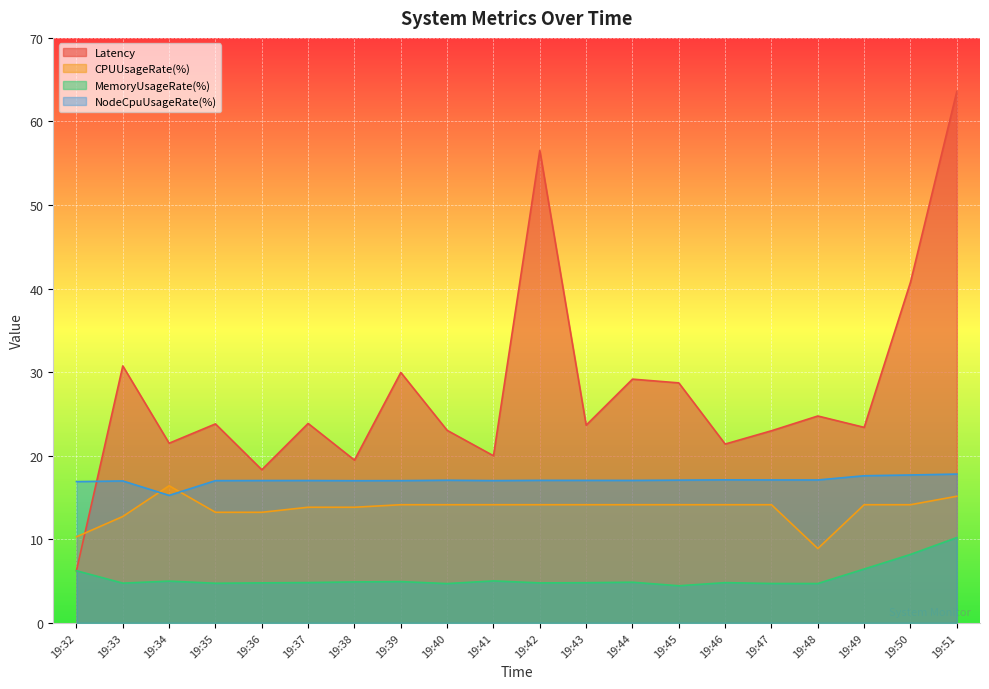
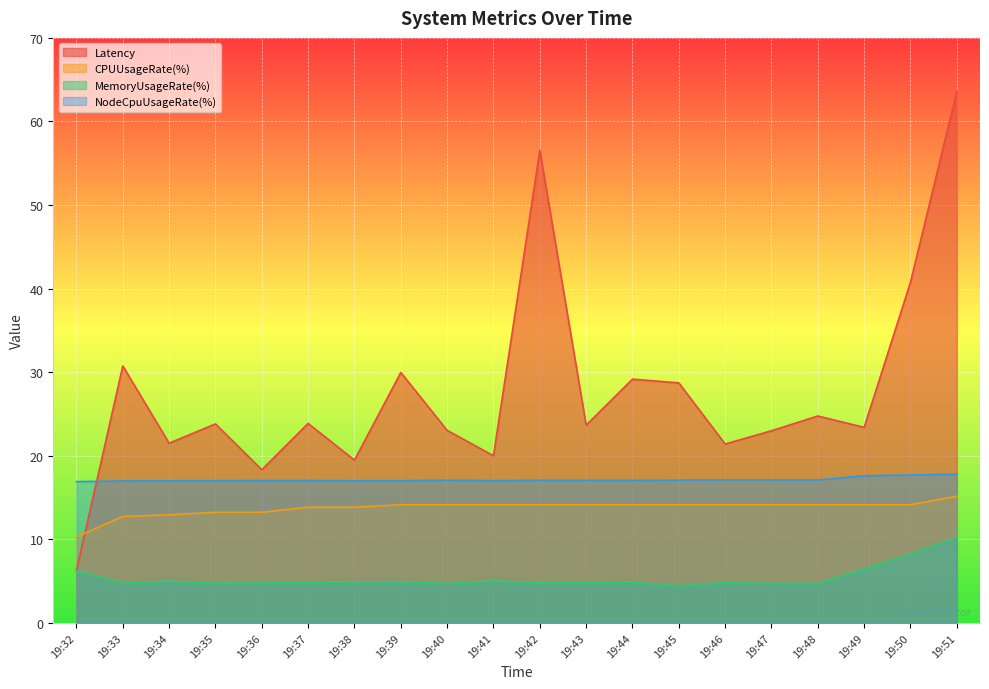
CPUUsageRate(%), 19:34: 16 -> 13
NodeCpuUsageRate(%), 19:34: 15 -> 17
CPUUsageRate(%), 19:48: 9 -> 14
